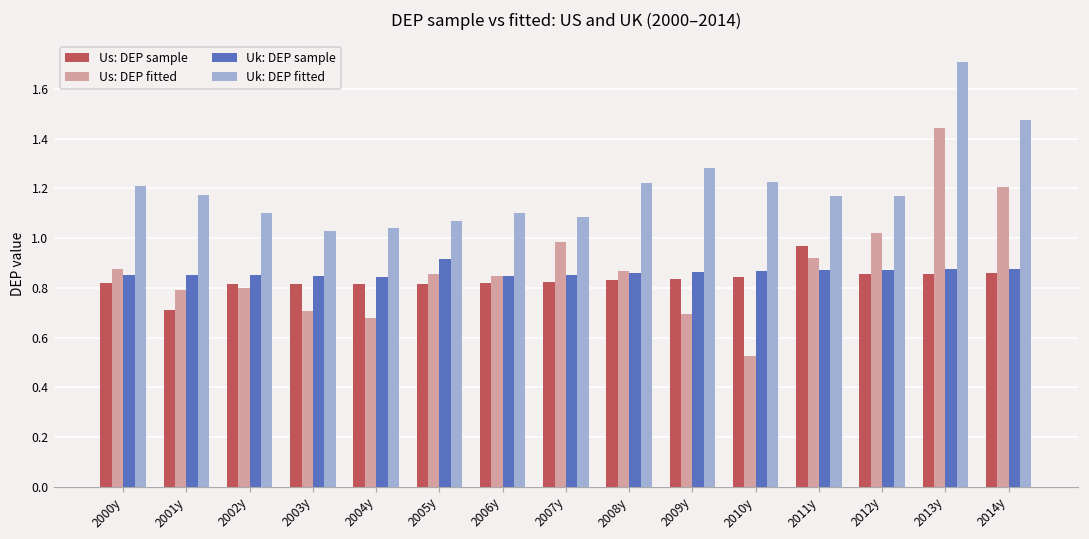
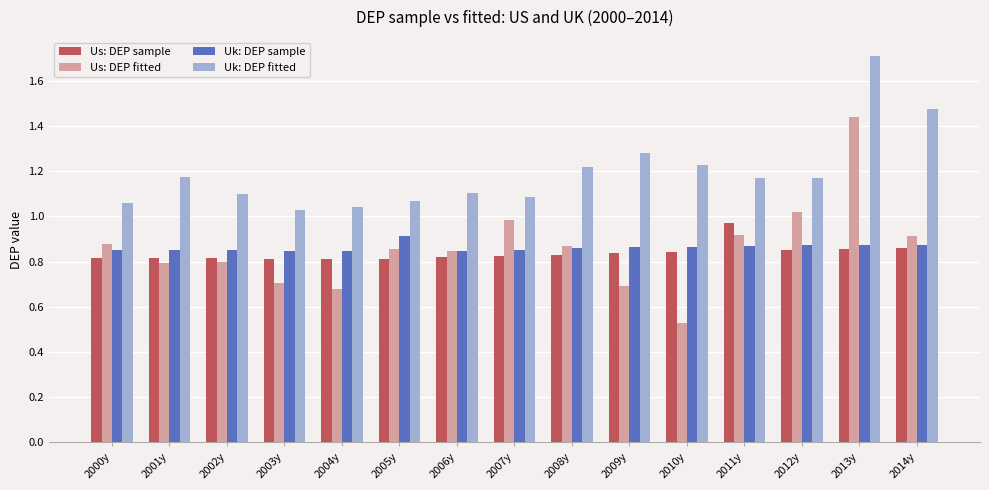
Uk: DEP fitted, 2000y: 1.21 -> 1.06
Us: DEP sample, 2001y: 0.71 -> 0.82
Us: DEP fitted, 2014y: 1.20 -> 0.91
